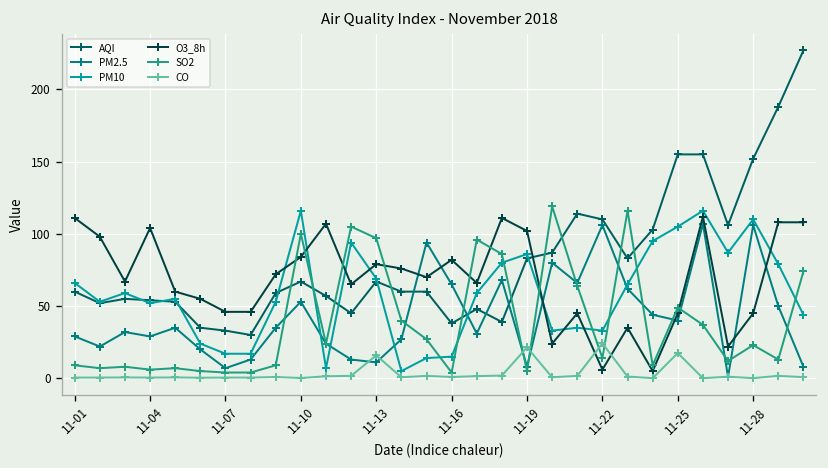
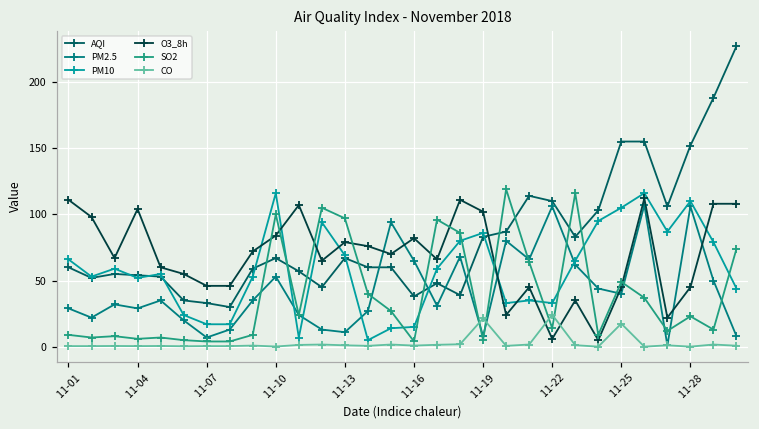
CO, 11-13: 16 -> 1
